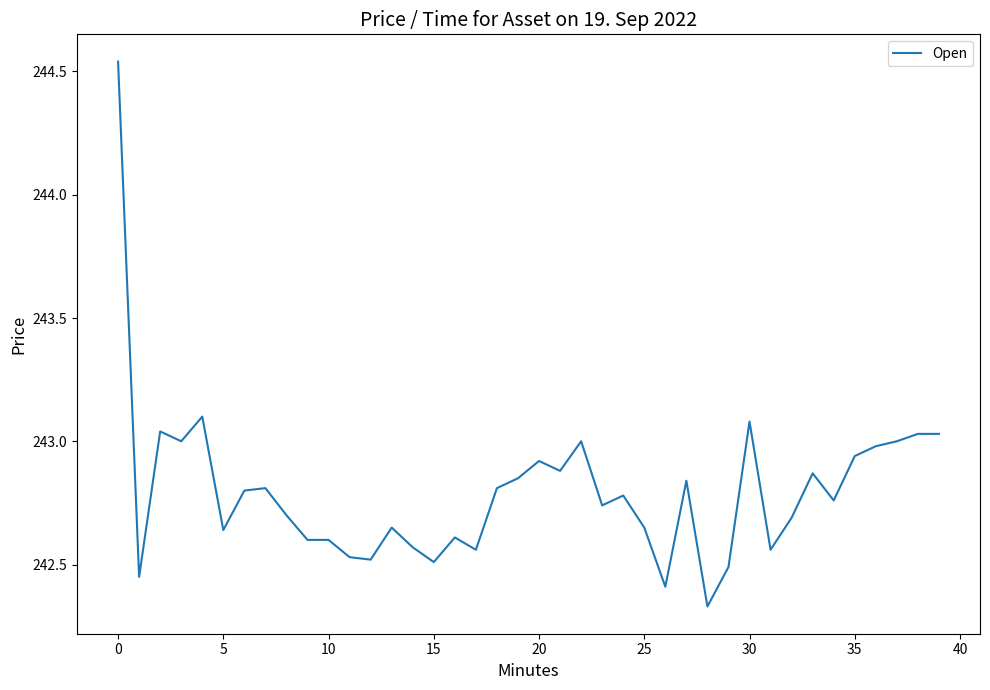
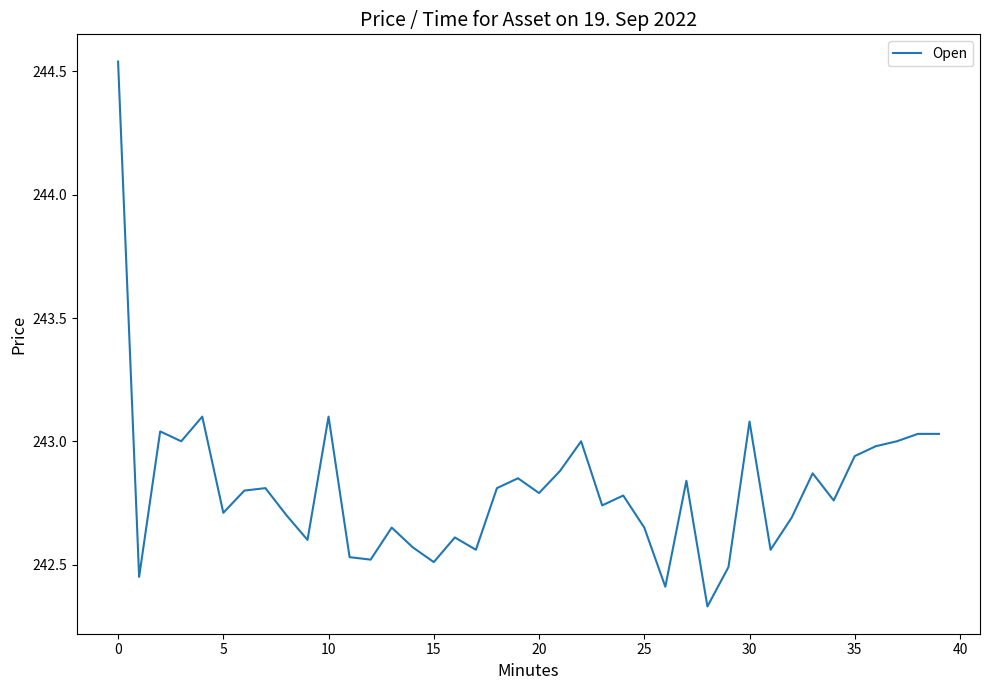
5: 242.64 -> 242.71
10: 242.6 -> 243.1
20: 242.92 -> 242.79
